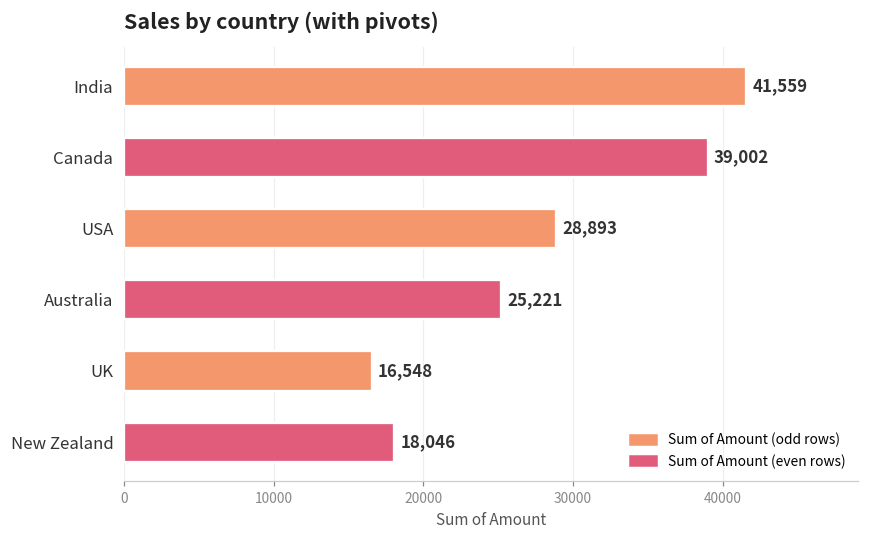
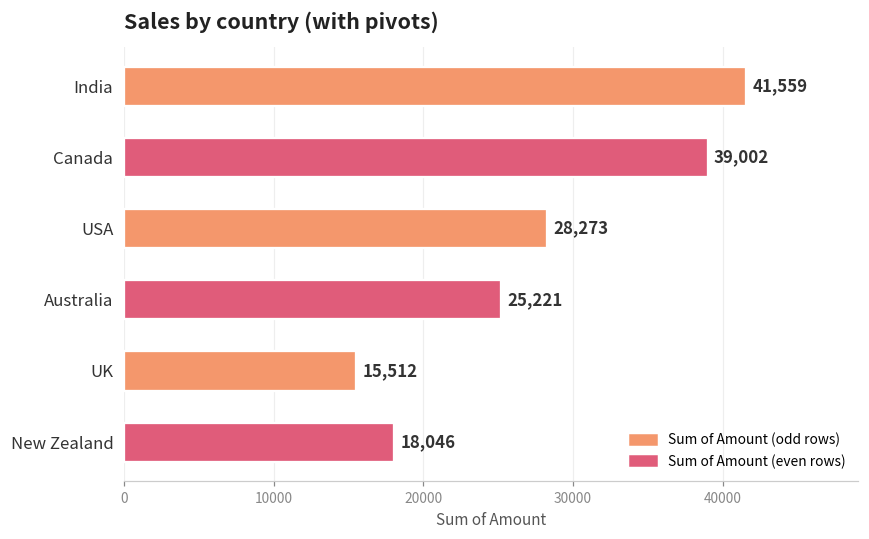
USA: 28,893 -> 28,273
UK: 16,548 -> 15,512
